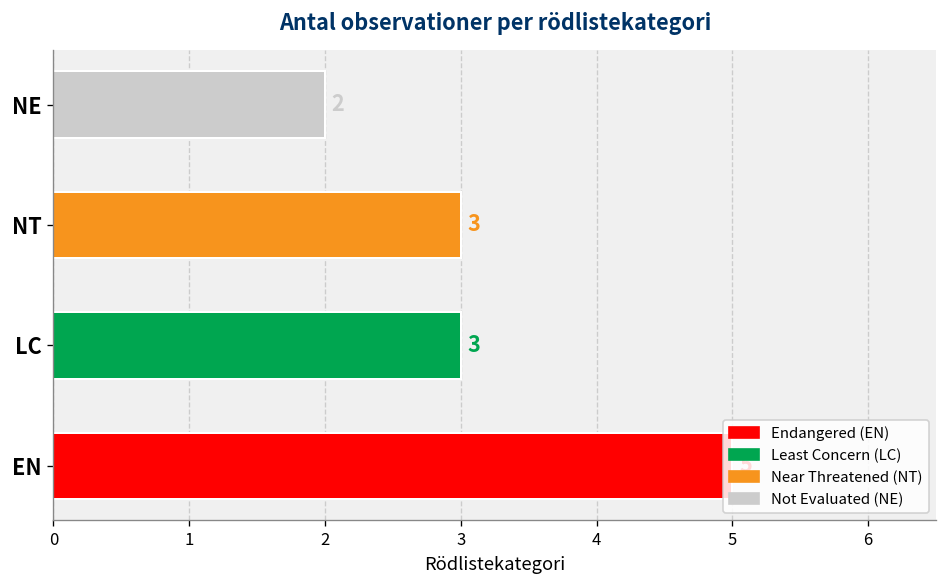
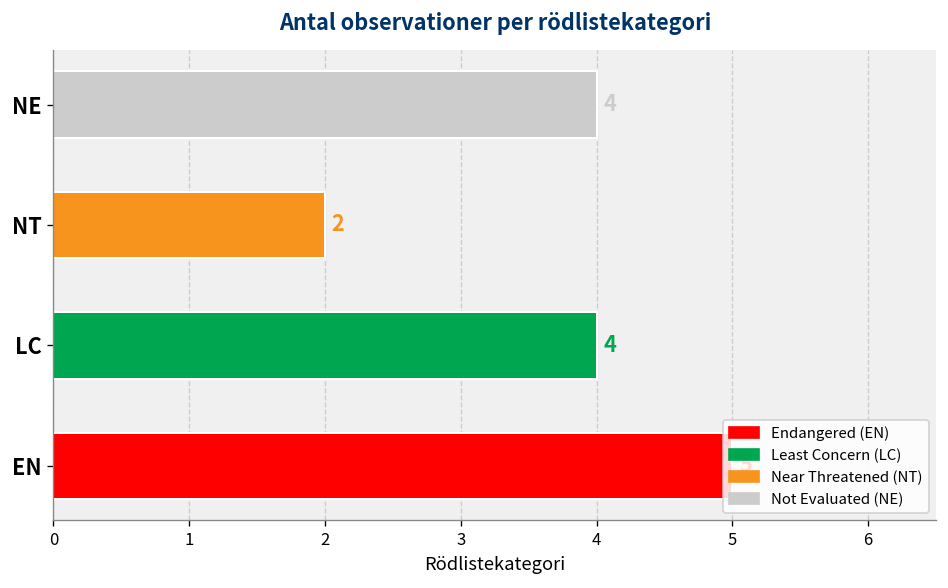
NE: 2 -> 4
NT: 3 -> 2
LC: 3 -> 4
